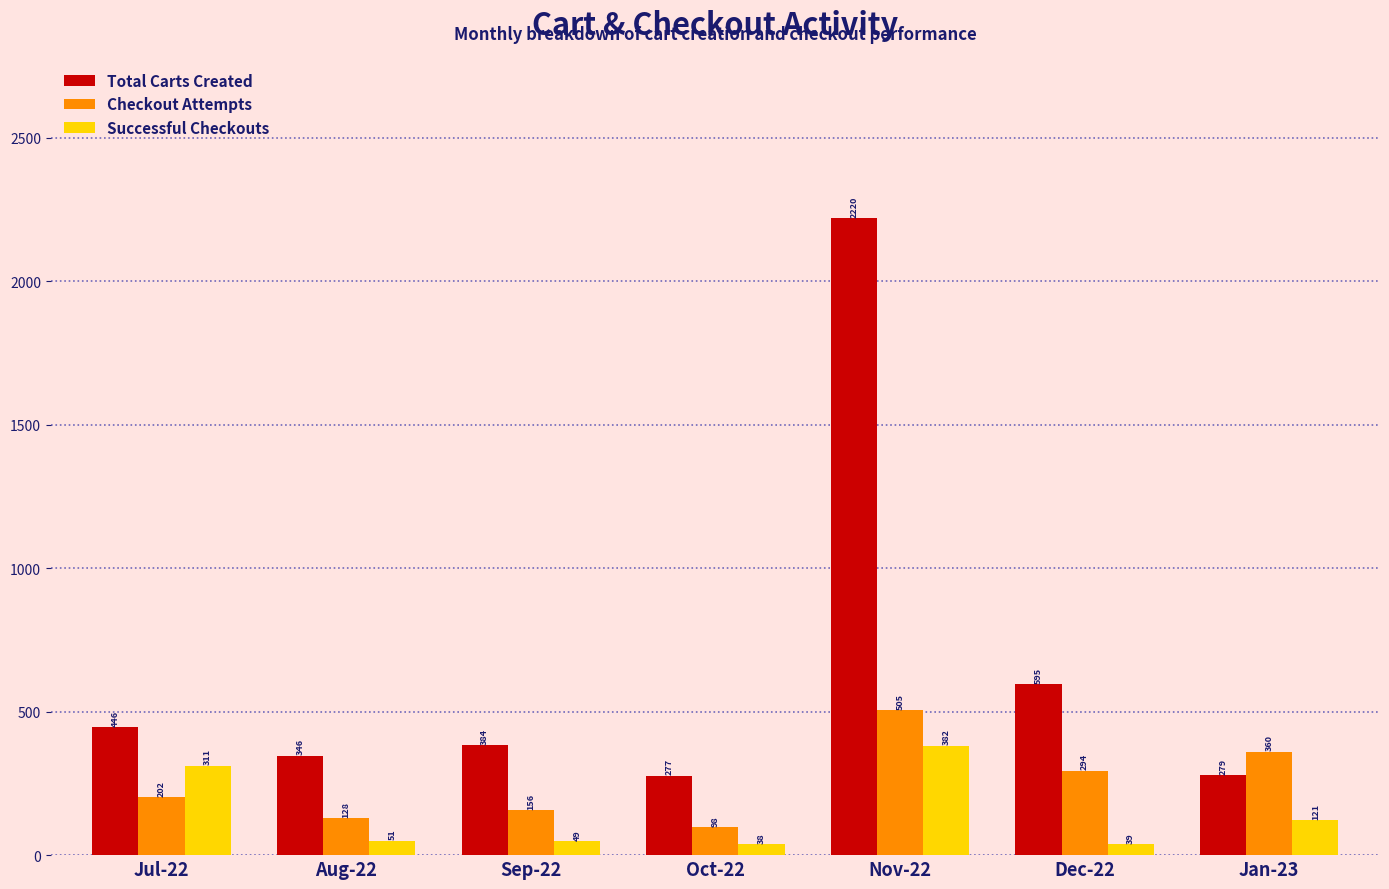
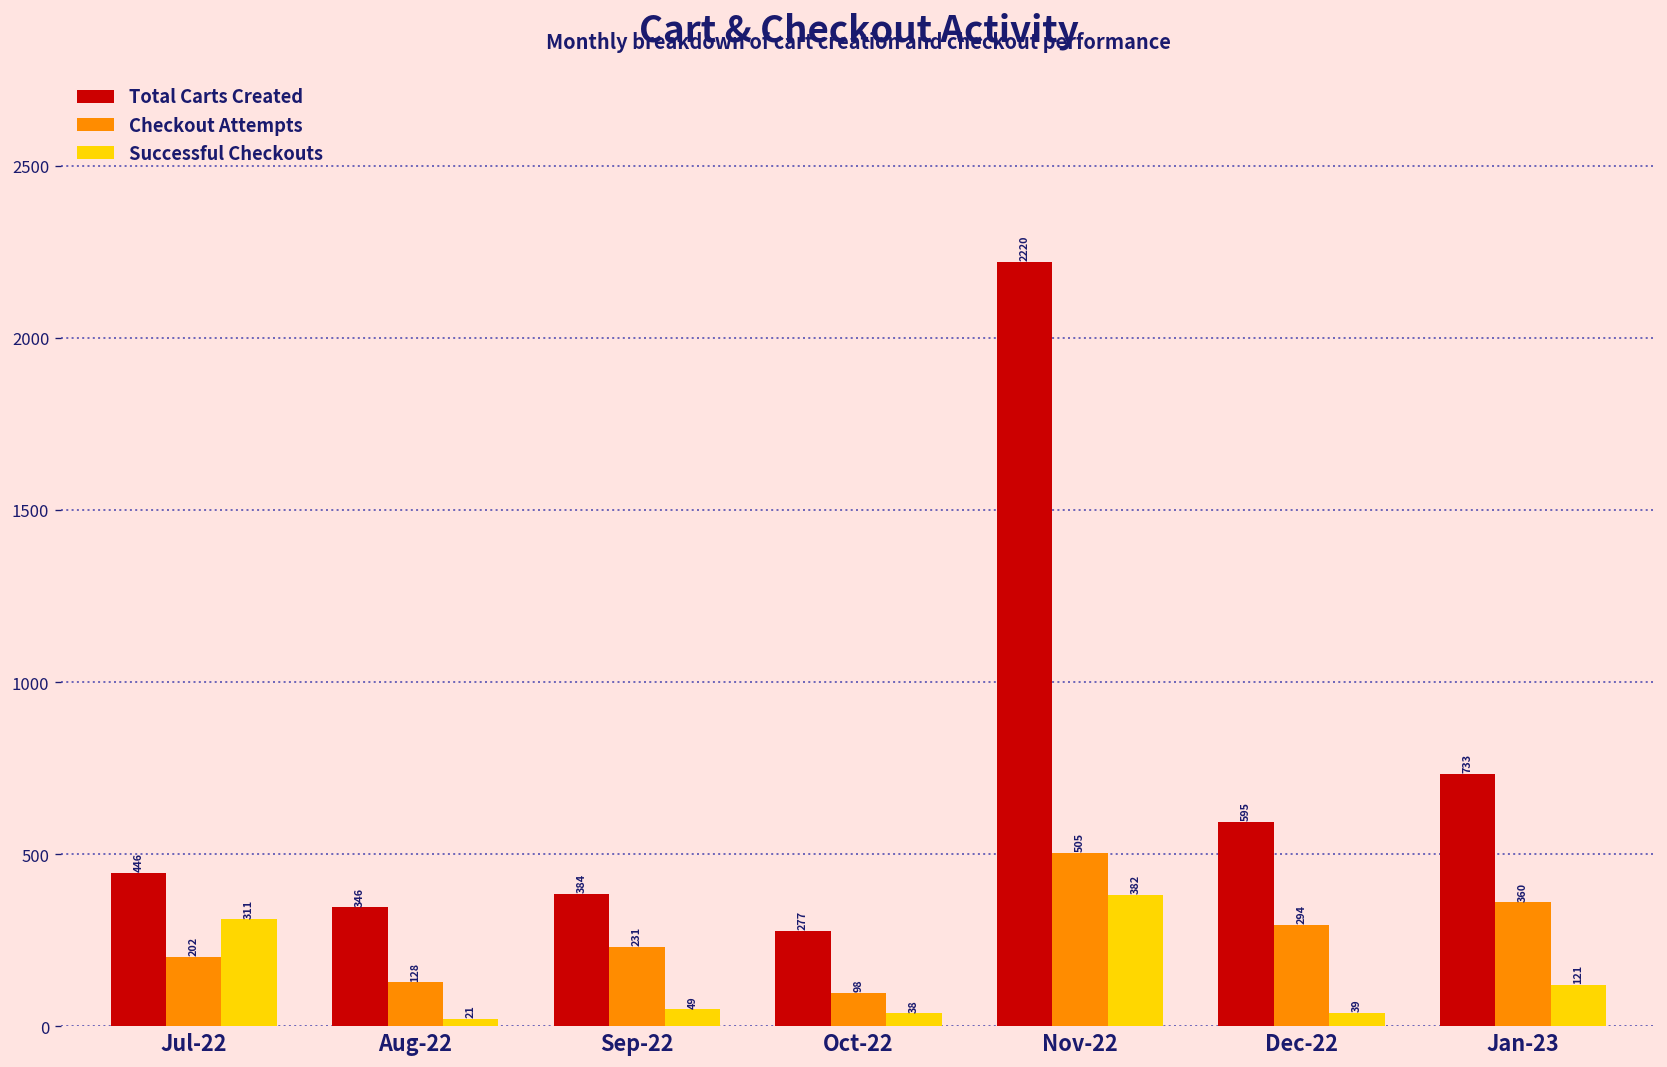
Successful Checkouts, Aug-22: 51 -> 21
Checkout Attempts, Sep-22: 156 -> 231
Total Carts Created, Jan-23: 279 -> 733
